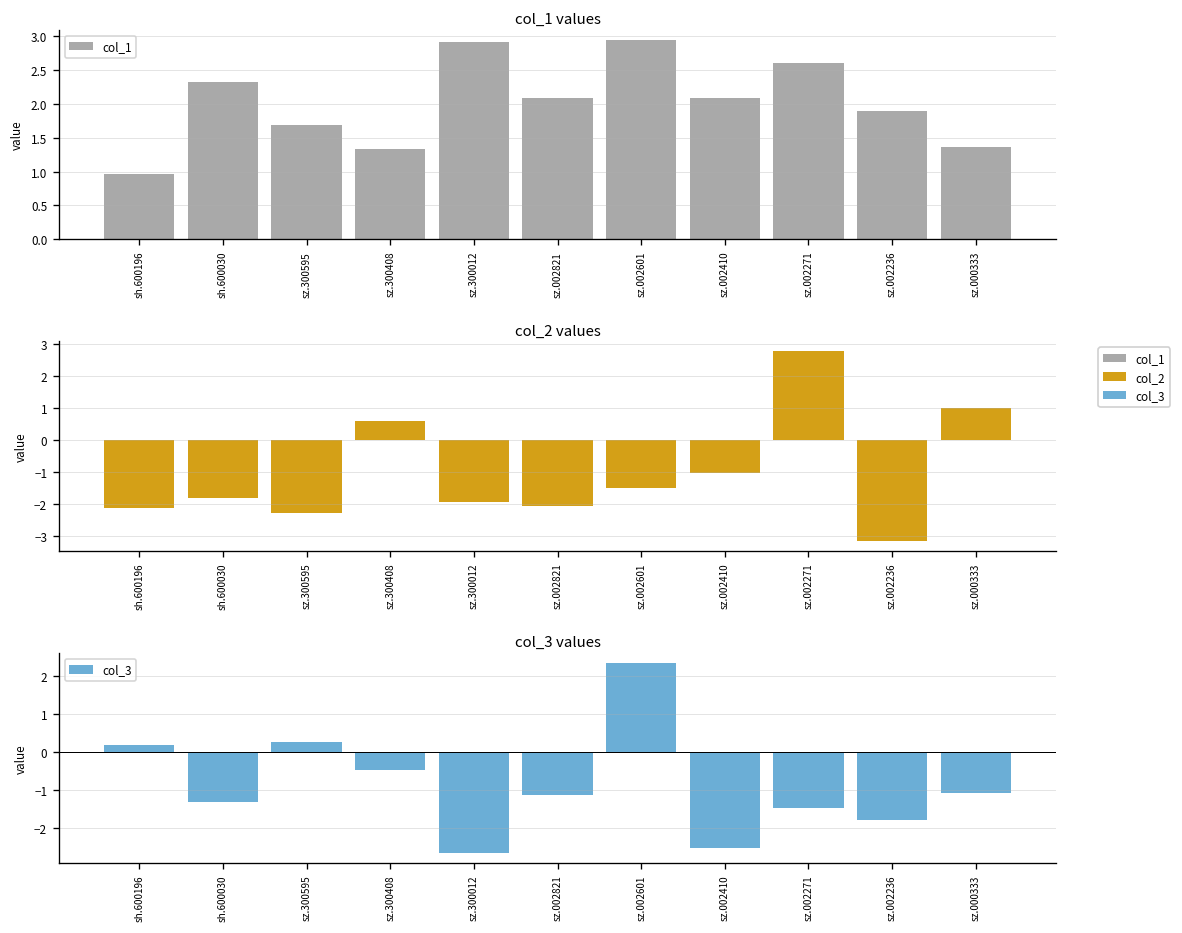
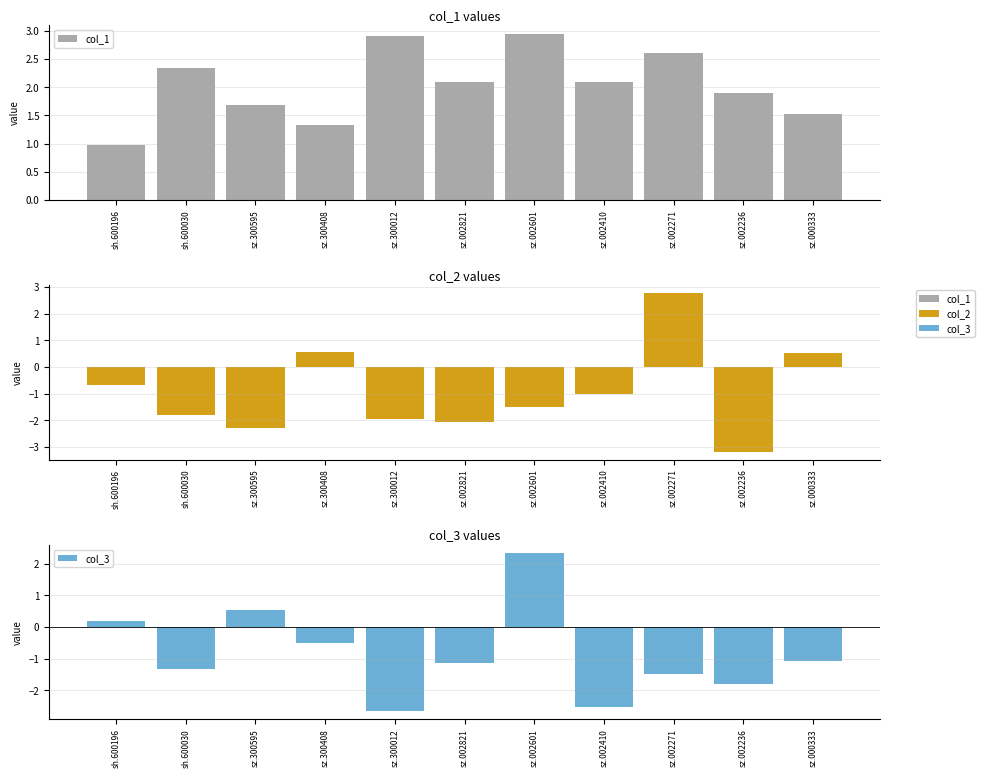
col_1 values, sz.000333: 1.4 -> 1.5
col_2 values, sh.600196: -2.1 -> -0.7
col_2 values, sz.000333: 1.0 -> 0.5
col_3 values, sz.300595: 0.3 -> 0.5
